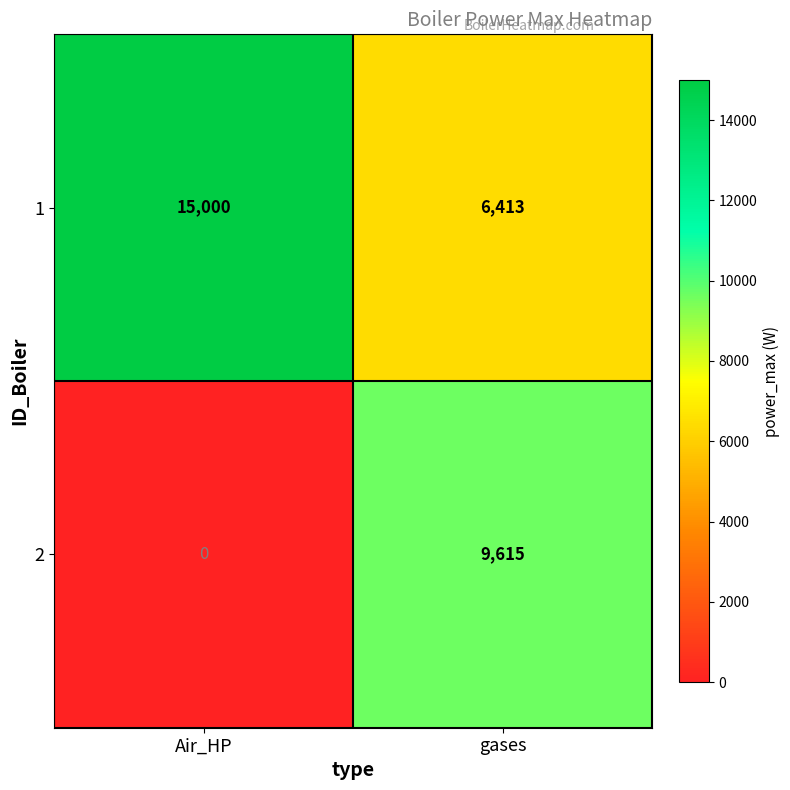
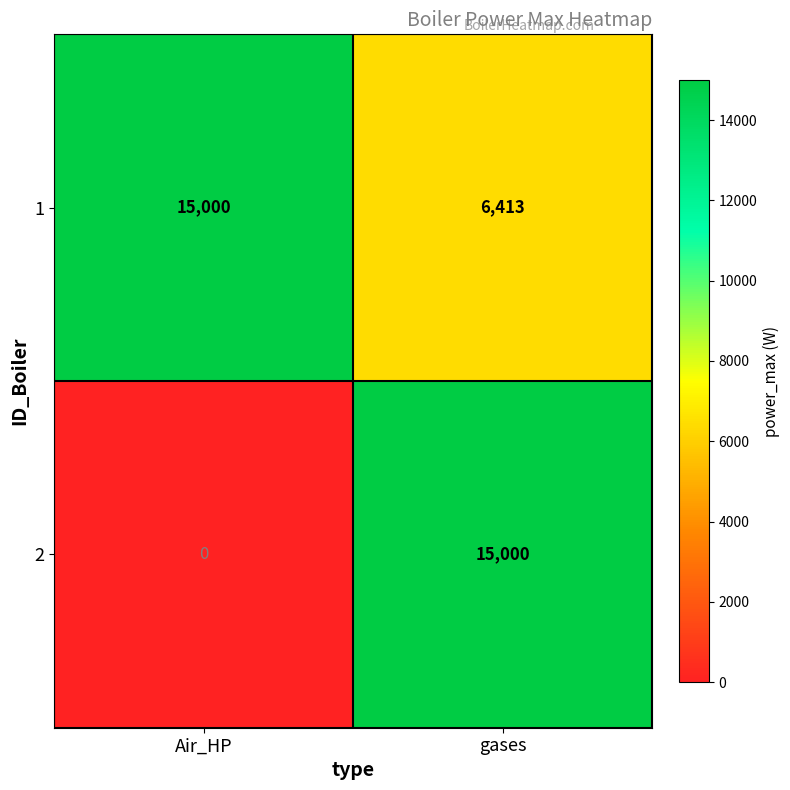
2, gases: 9,615 -> 15,000
